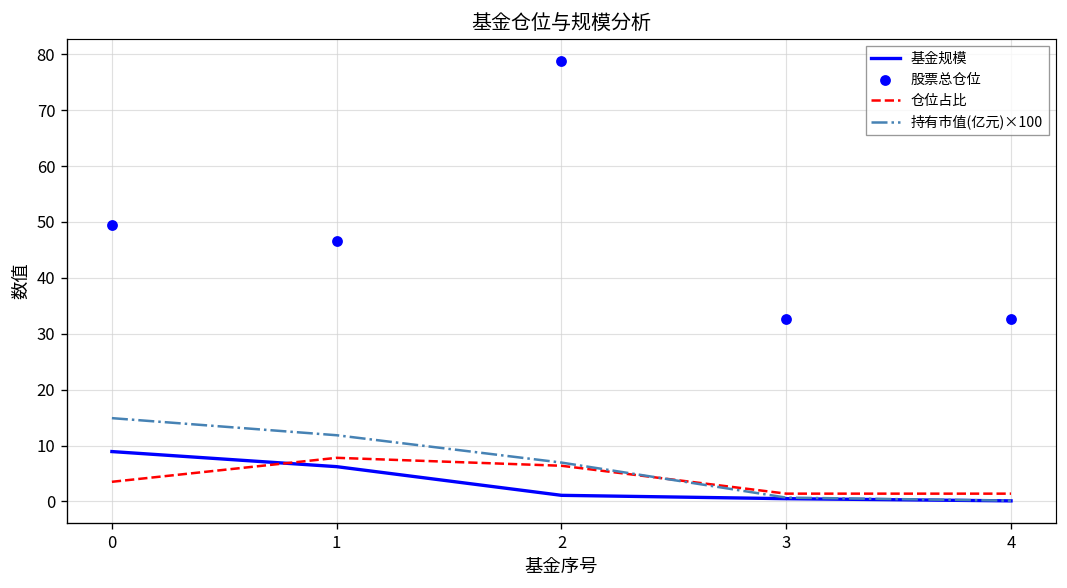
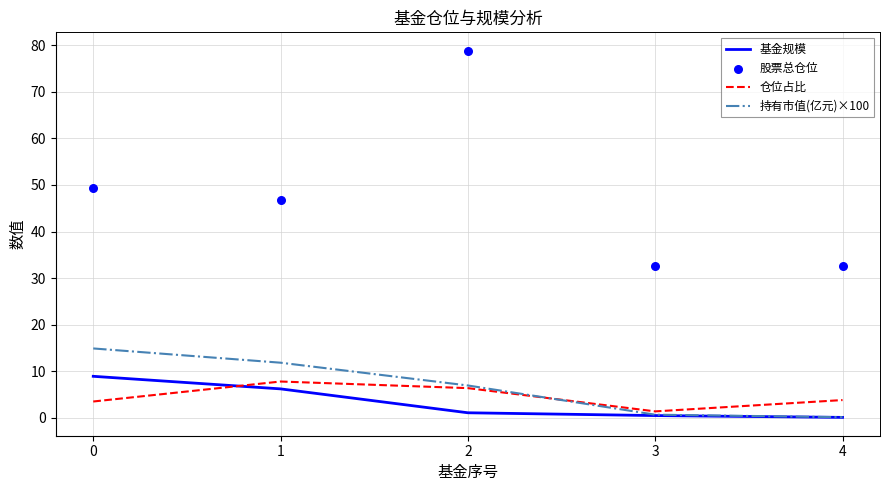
仓位占比, 4: 1 -> 4
